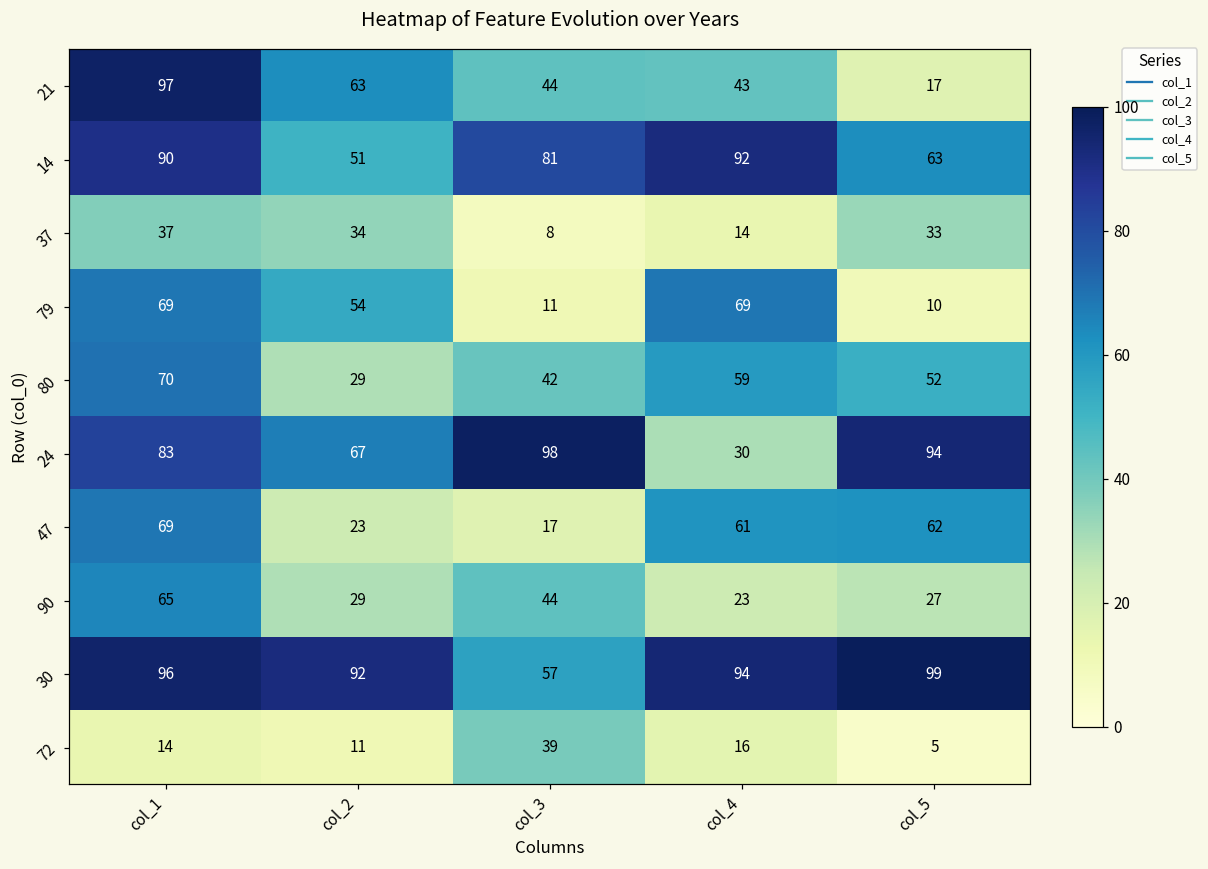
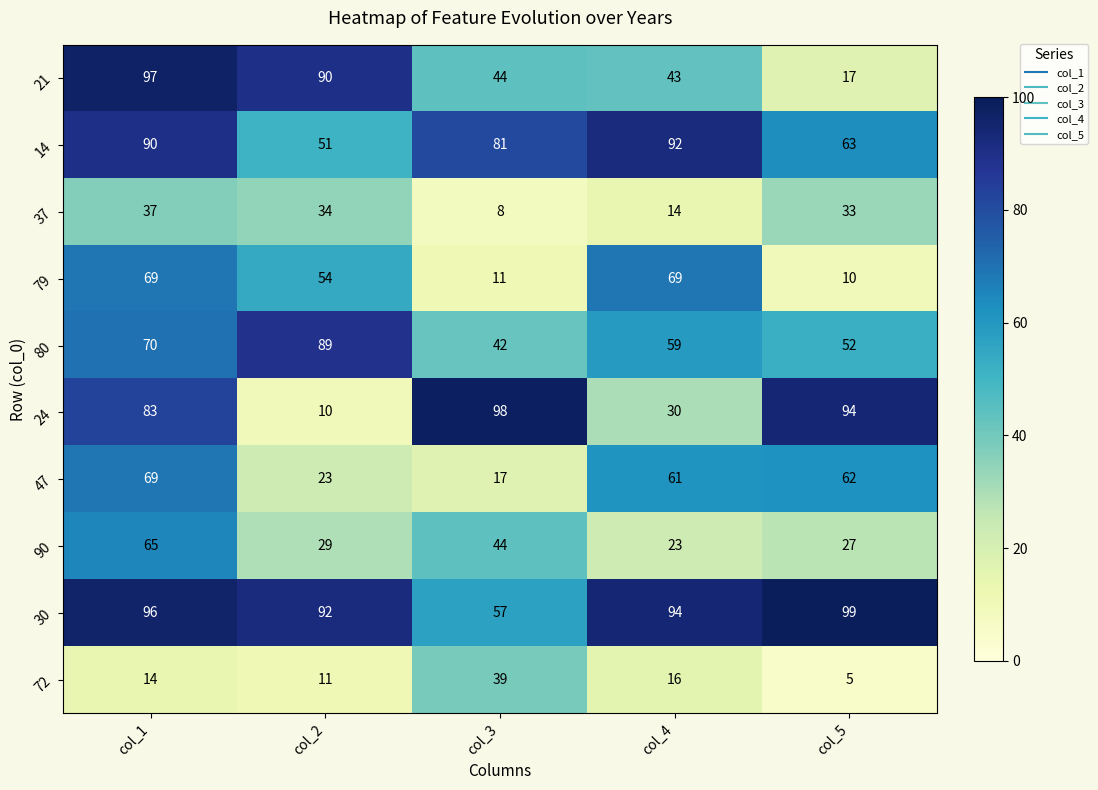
21, col_2: 63 -> 90
80, col_2: 29 -> 89
24, col_2: 67 -> 10
